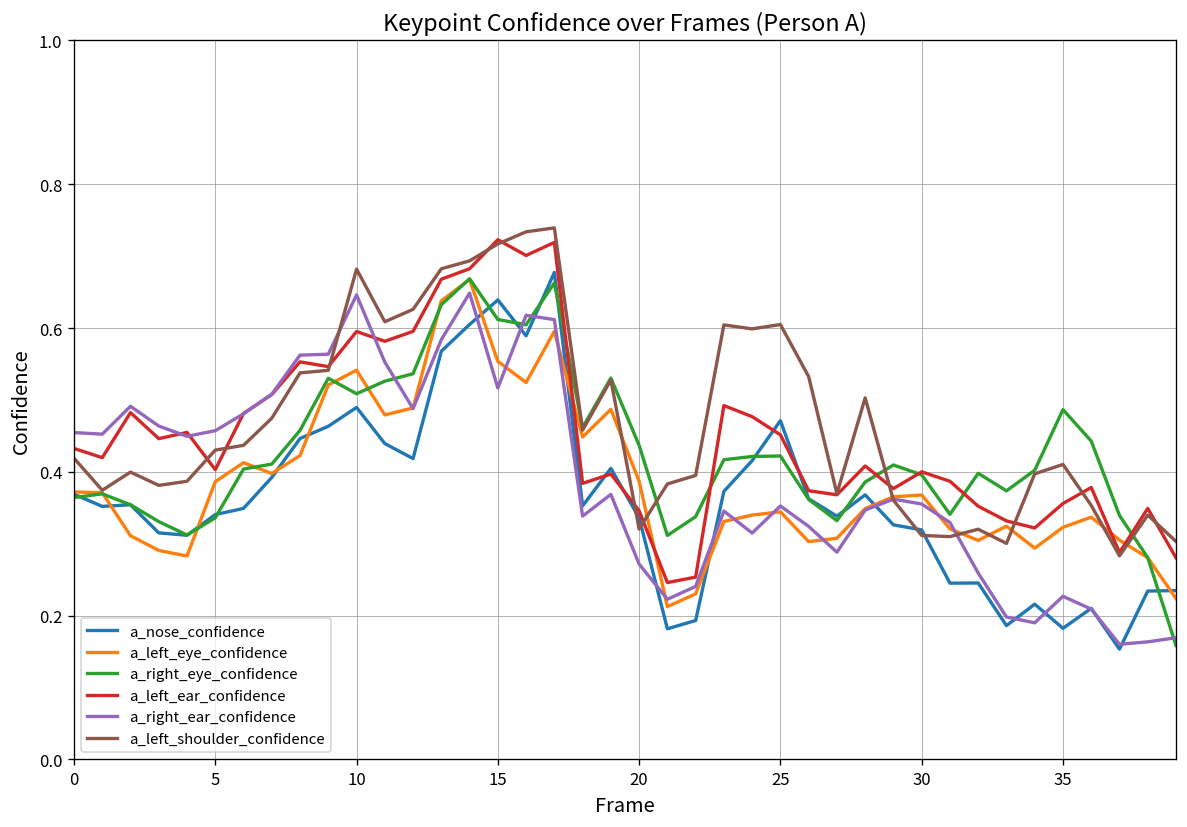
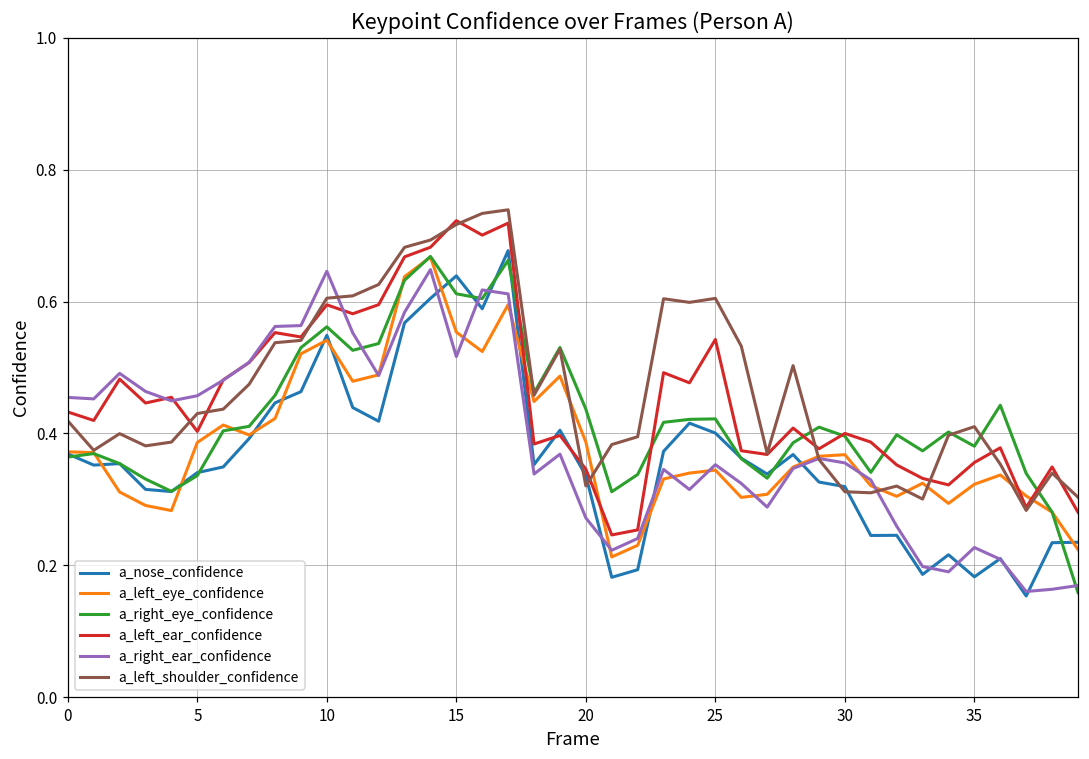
a_nose_confidence, 10: 0.49 -> 0.55
a_right_eye_confidence, 10: 0.51 -> 0.56
a_left_shoulder_confidence, 10: 0.68 -> 0.61
a_nose_confidence, 25: 0.47 -> 0.40
a_left_ear_confidence, 25: 0.45 -> 0.54
a_right_eye_confidence, 35: 0.49 -> 0.38
